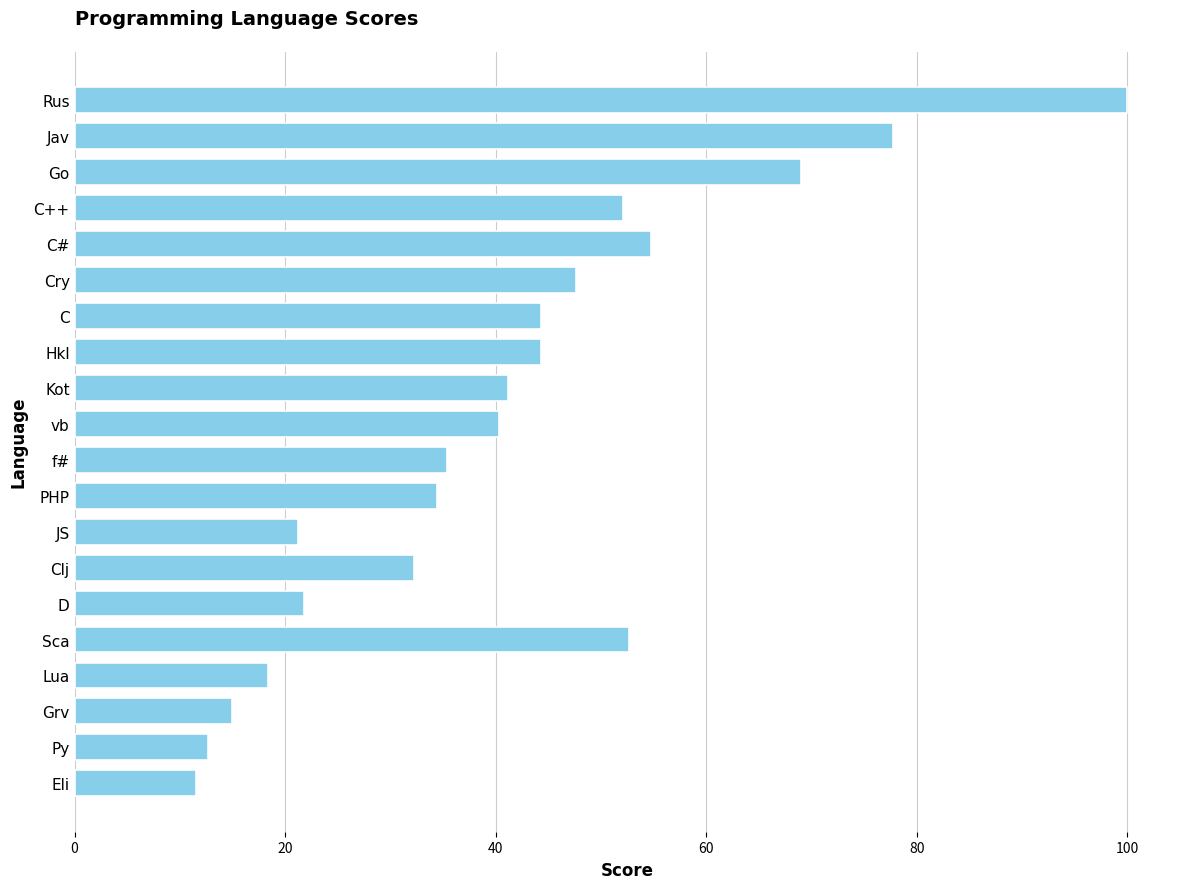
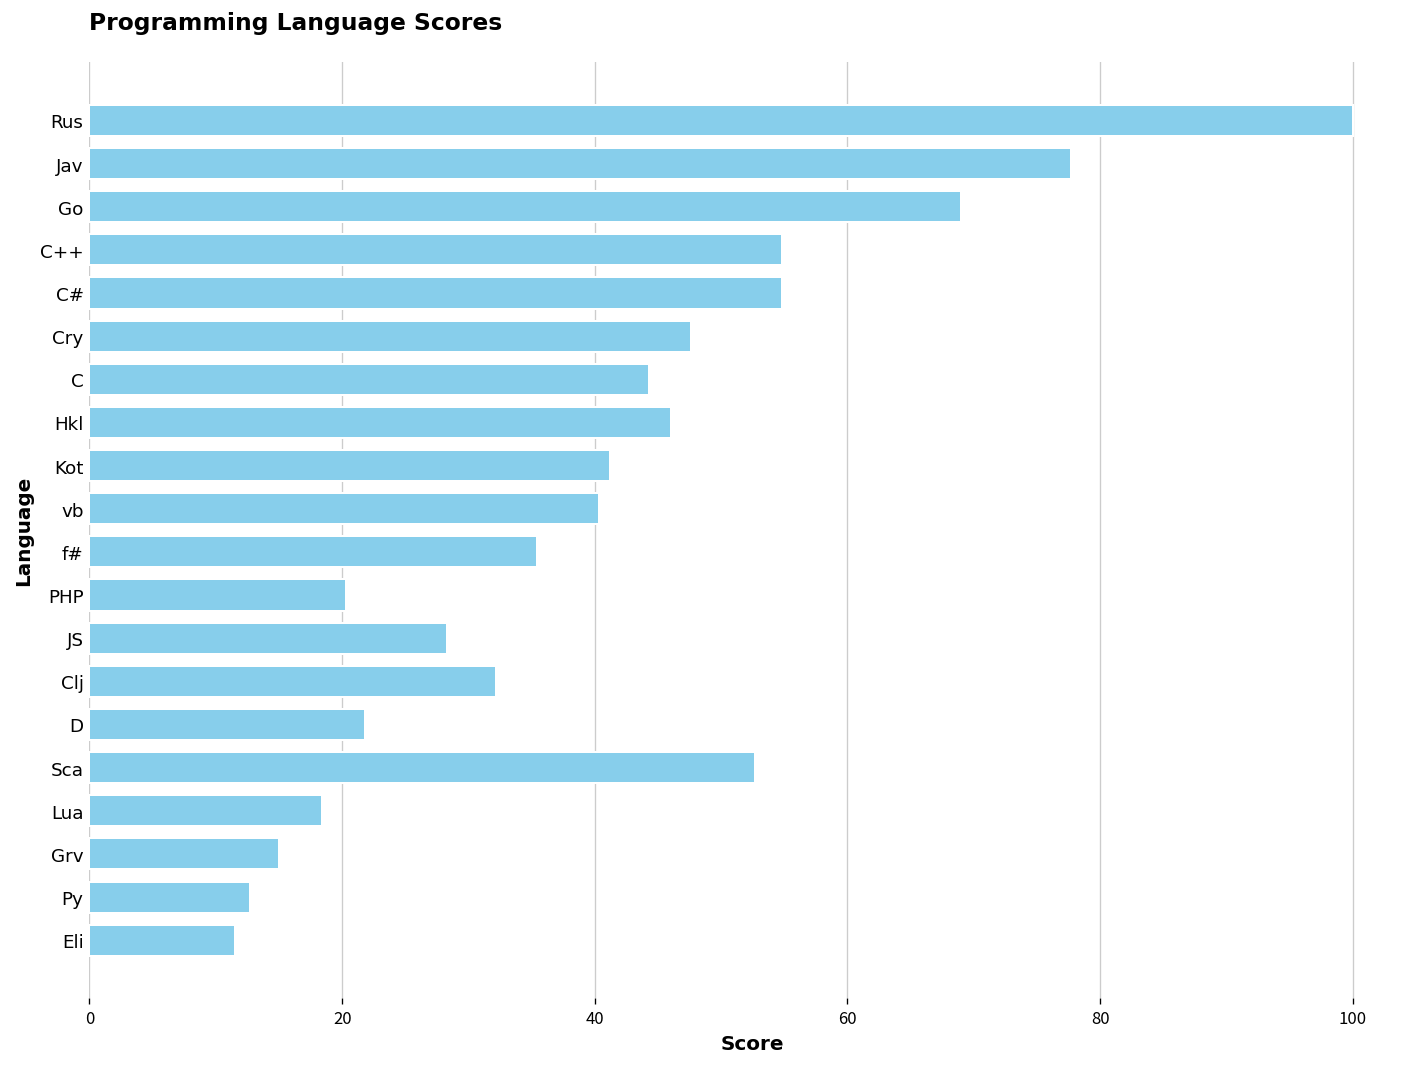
C++: 52.1 -> 54.8
Hkl: 44.3 -> 46.0
PHP: 34.4 -> 20.3
JS: 21.2 -> 28.3
